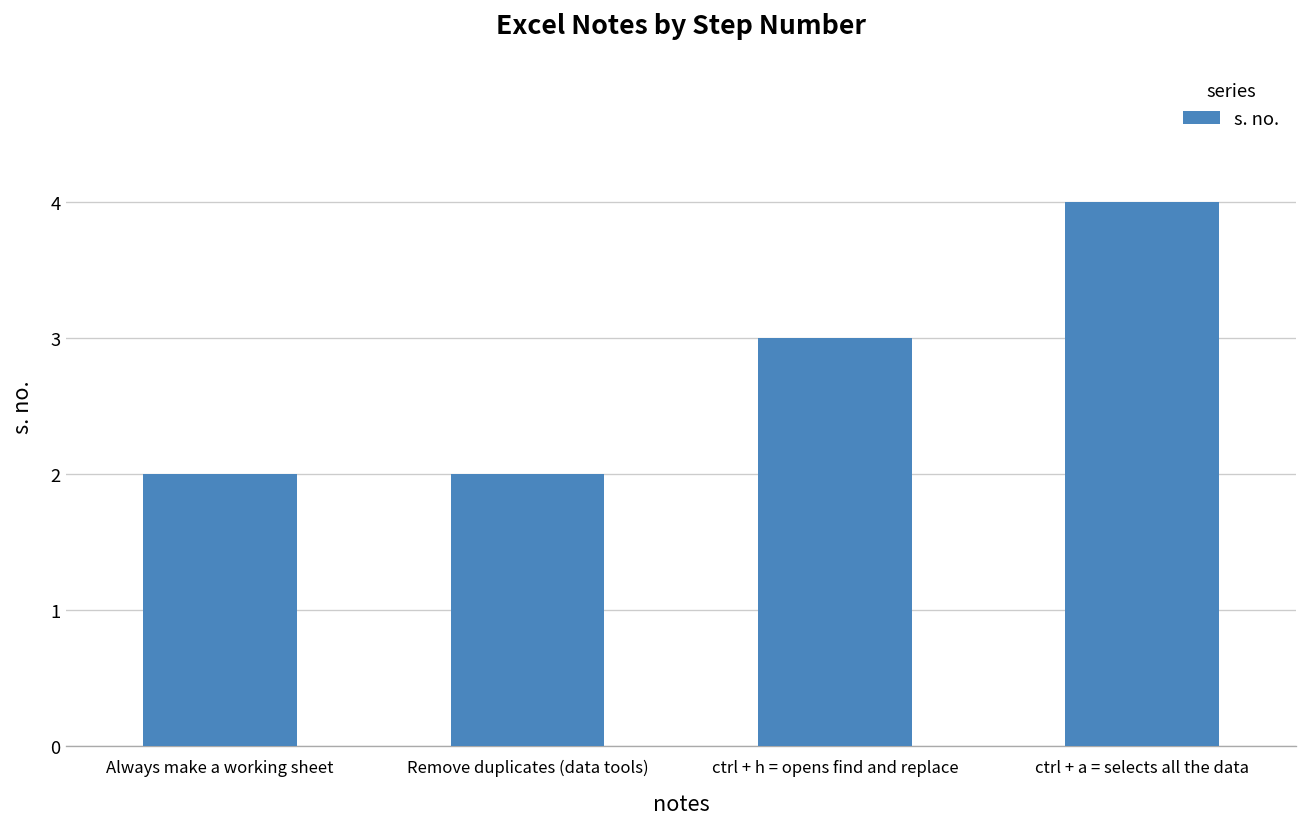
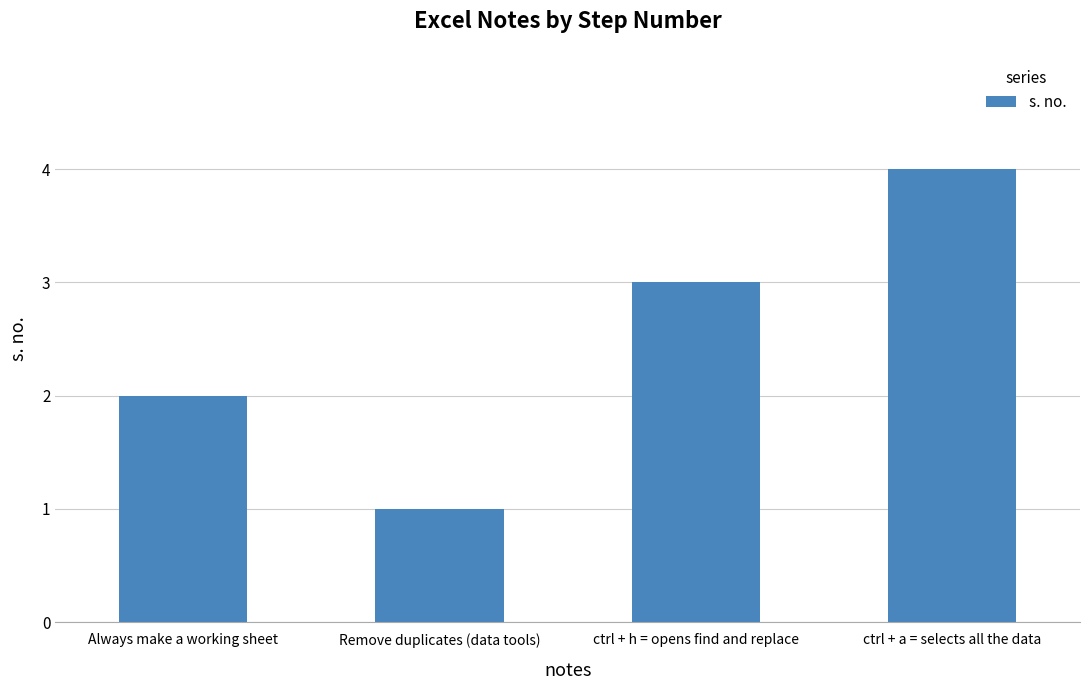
Remove duplicates (data tools): 2 -> 1
